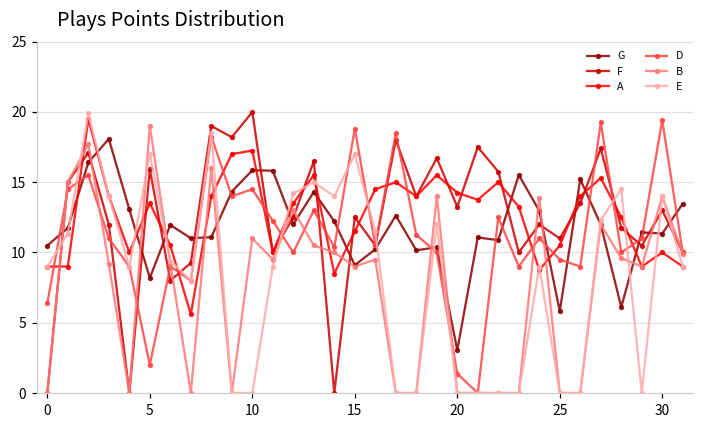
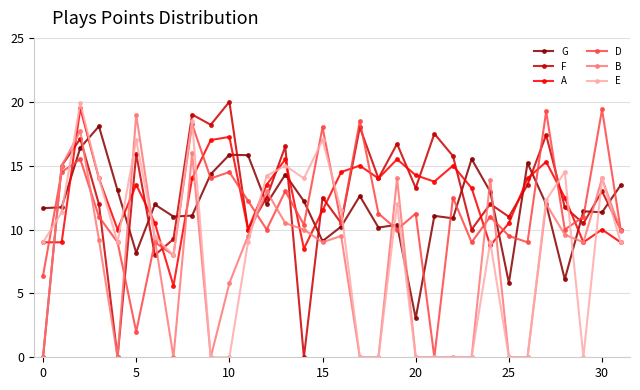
G, 0: 10.5 -> 11.7
B, 10: 11.0 -> 5.8
D, 15: 18.8 -> 18.0
D, 20: 1.4 -> 11.3
